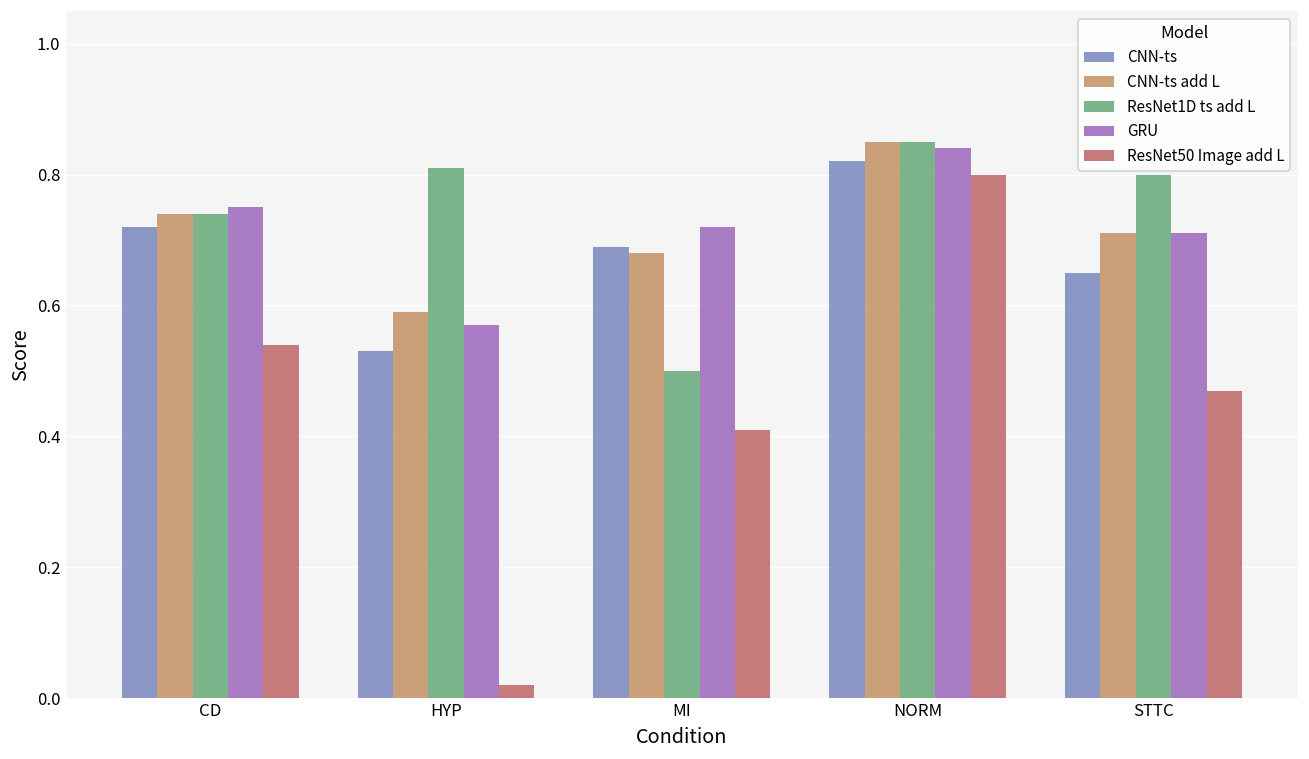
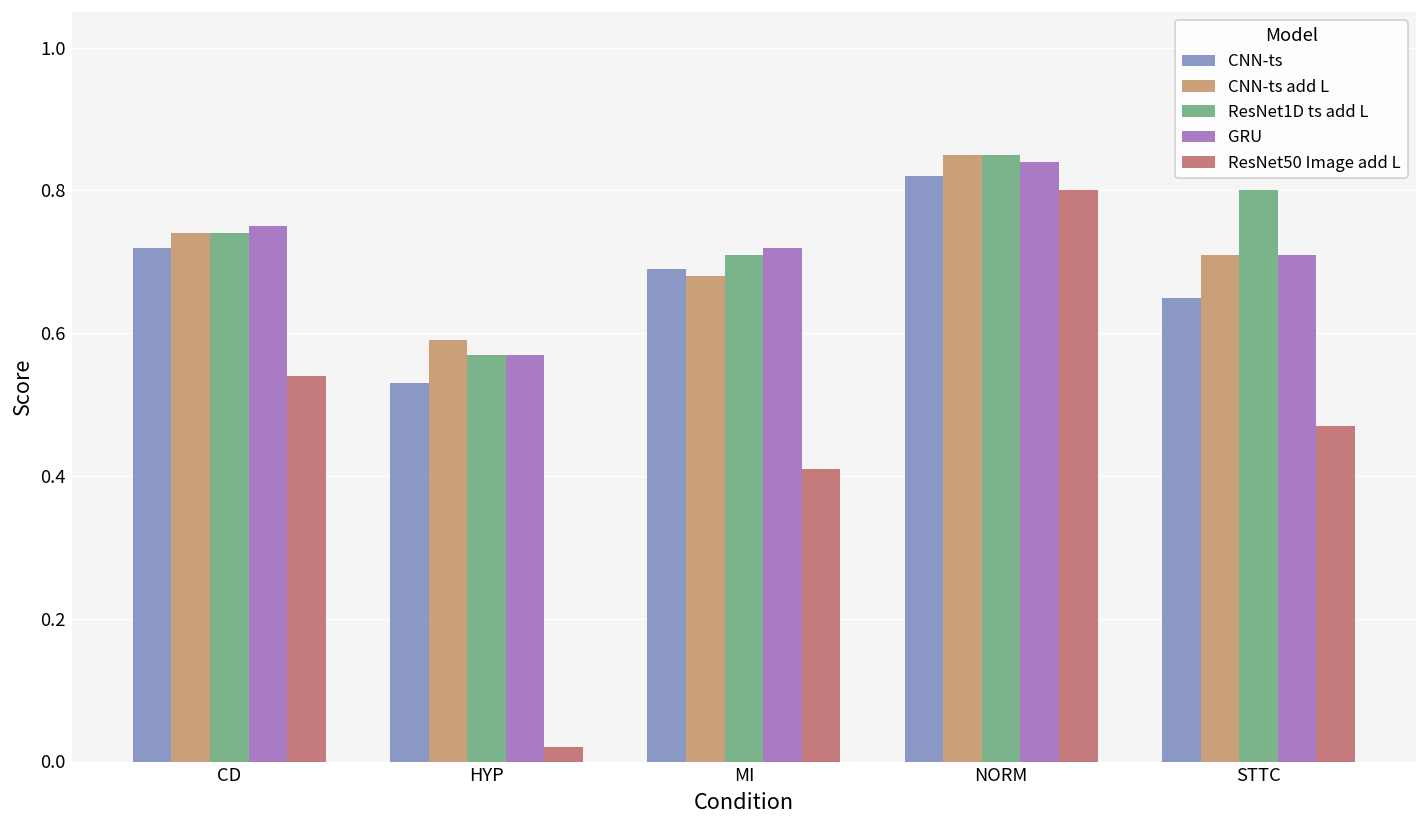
ResNet1D ts add L, HYP: 0.81 -> 0.57
ResNet1D ts add L, MI: 0.50 -> 0.71
